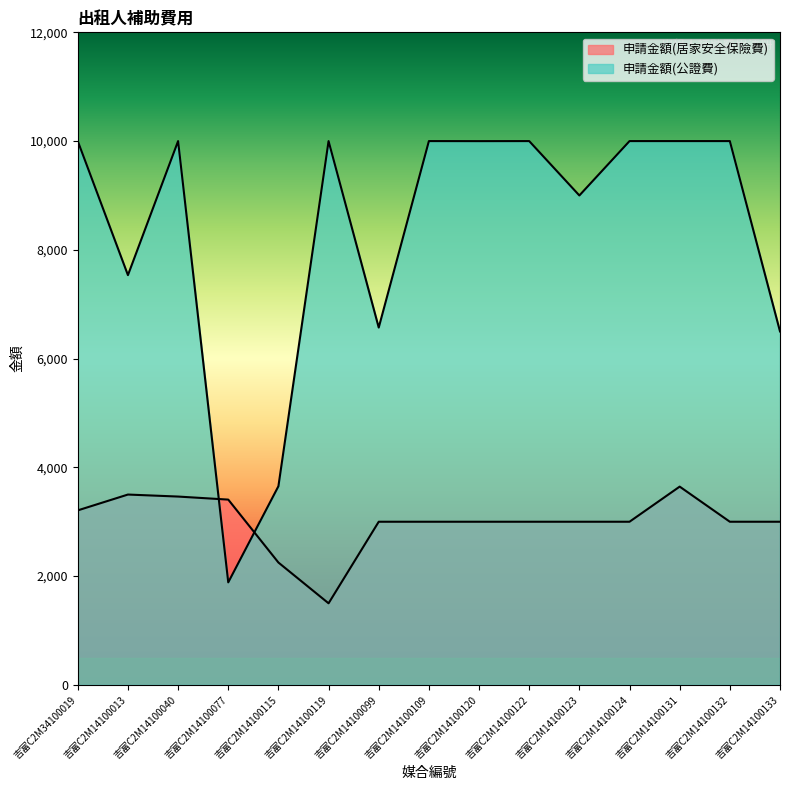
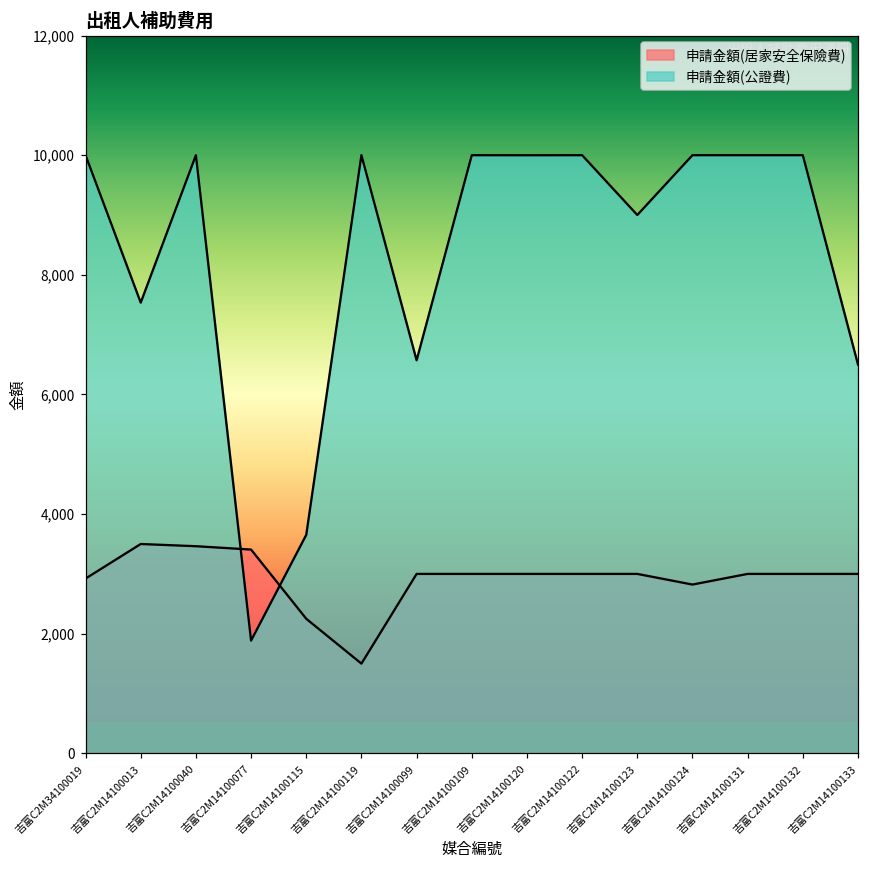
申請金額(居家安全保險費), 吉富C2M34100019: 3,200 -> 2,900
申請金額(居家安全保險費), 吉富C2M14100124: 3,000 -> 2,800
申請金額(居家安全保險費), 吉富C2M14100131: 3,600 -> 3,000
